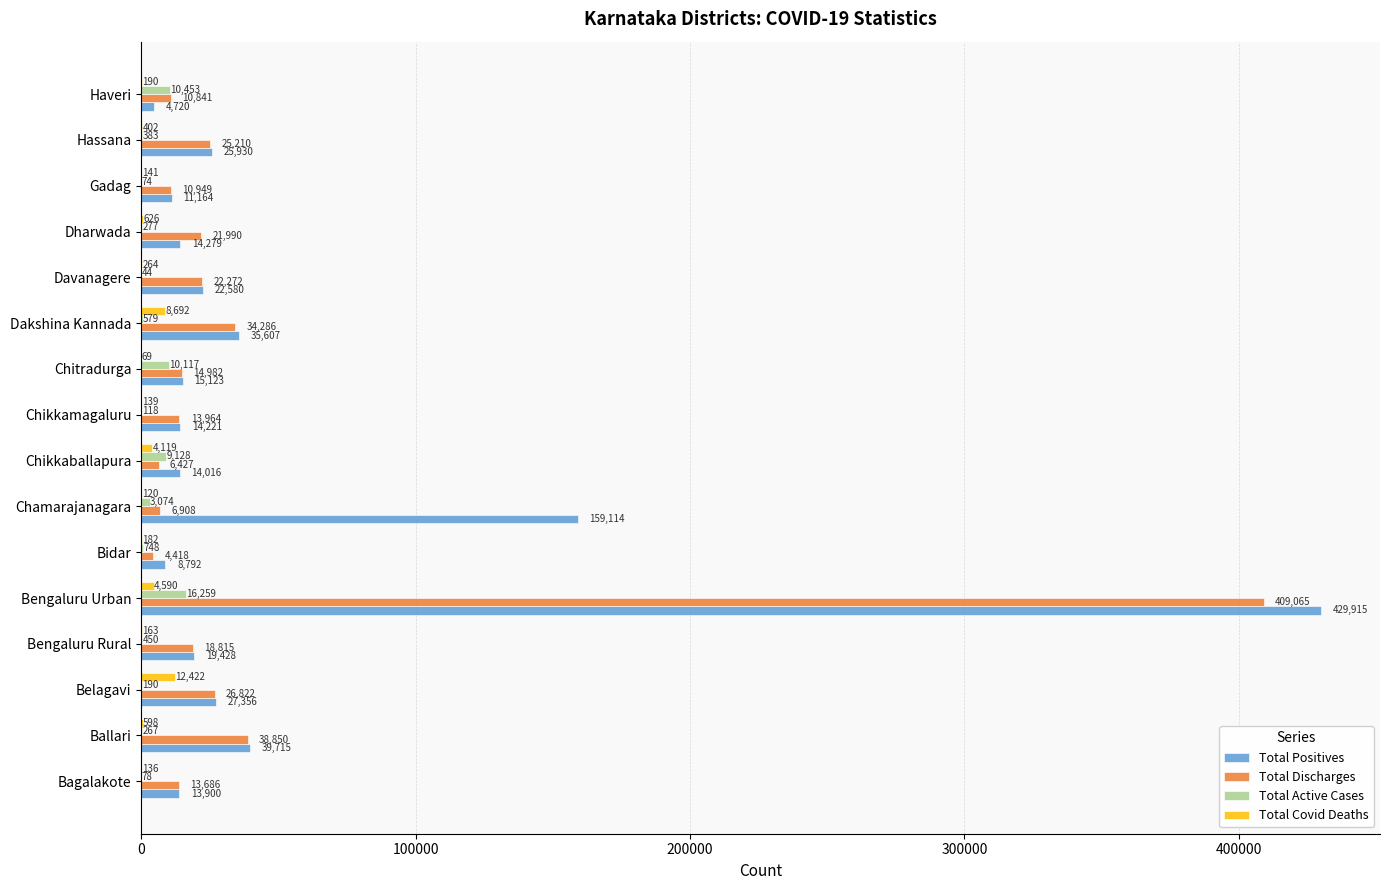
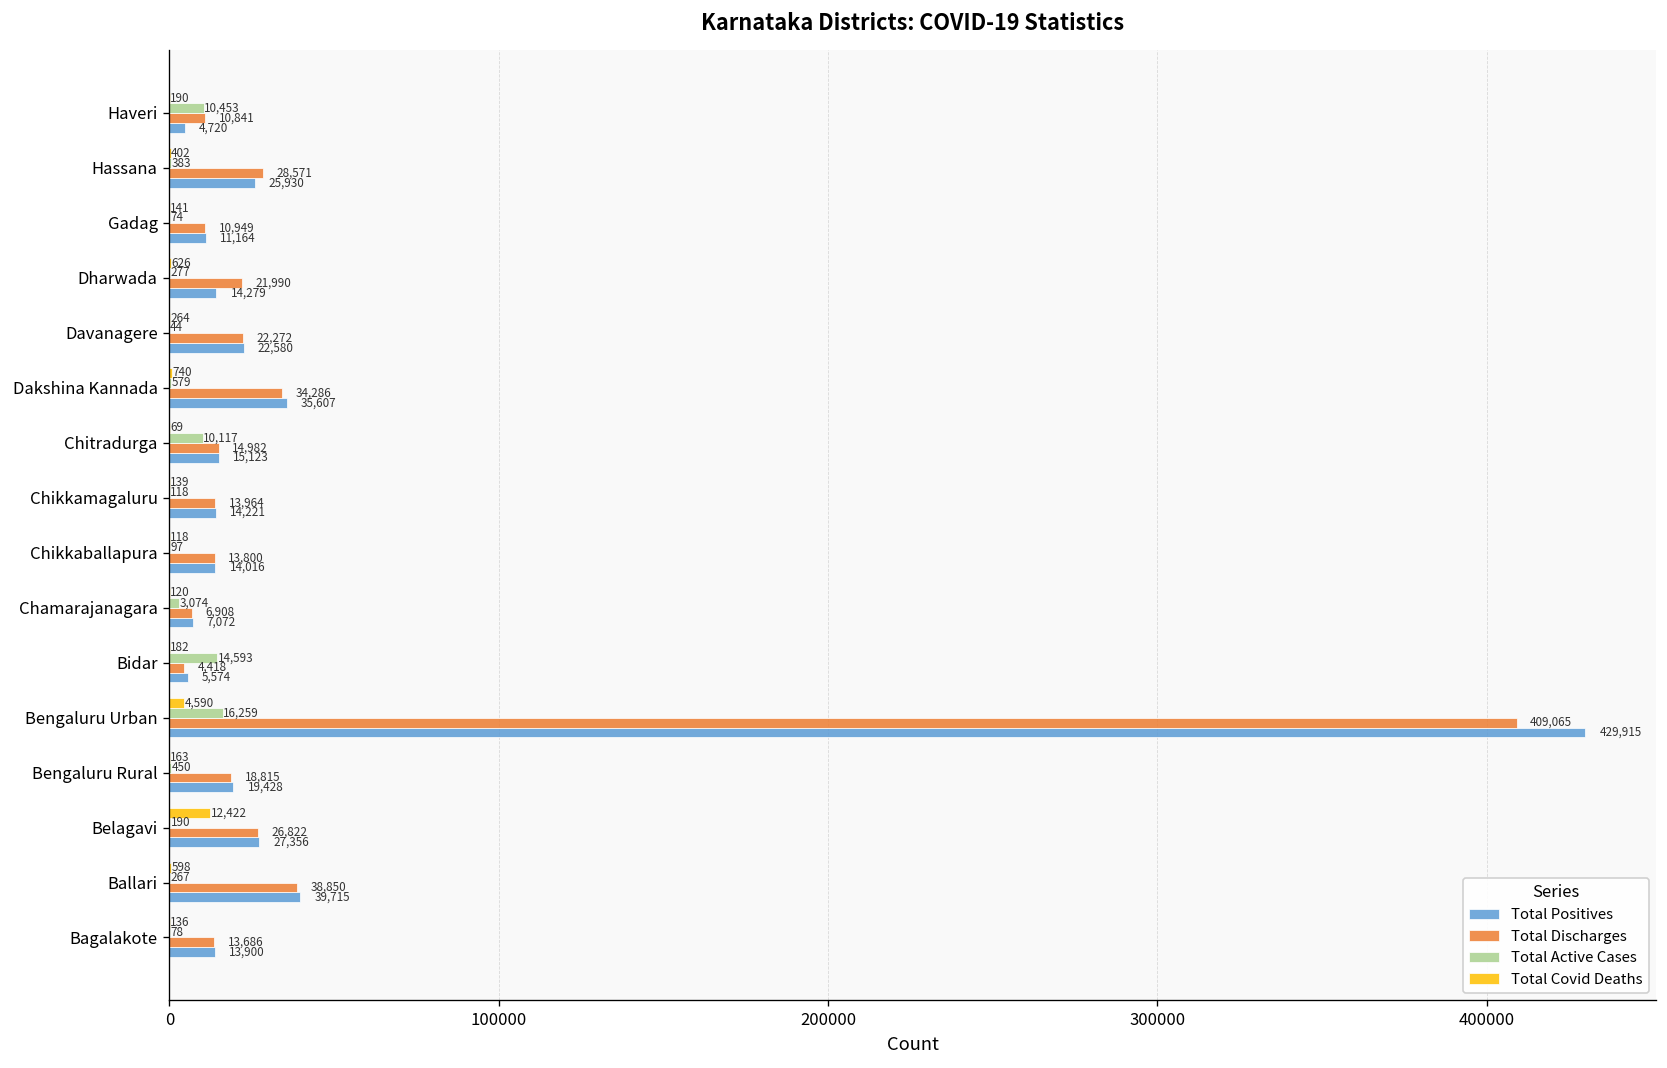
Total Discharges, Hassana: 25,210 -> 28,571
Total Covid Deaths, Dakshina Kannada: 8,692 -> 740
Total Covid Deaths, Chikkaballapura: 4,119 -> 118
Total Active Cases, Chikkaballapura: 9,128 -> 97
Total Discharges, Chikkaballapura: 6,427 -> 13,800
Total Positives, Chamarajanagara: 159,114 -> 7,072
Total Active Cases, Bidar: 748 -> 14,593
Total Positives, Bidar: 8,792 -> 5,574
